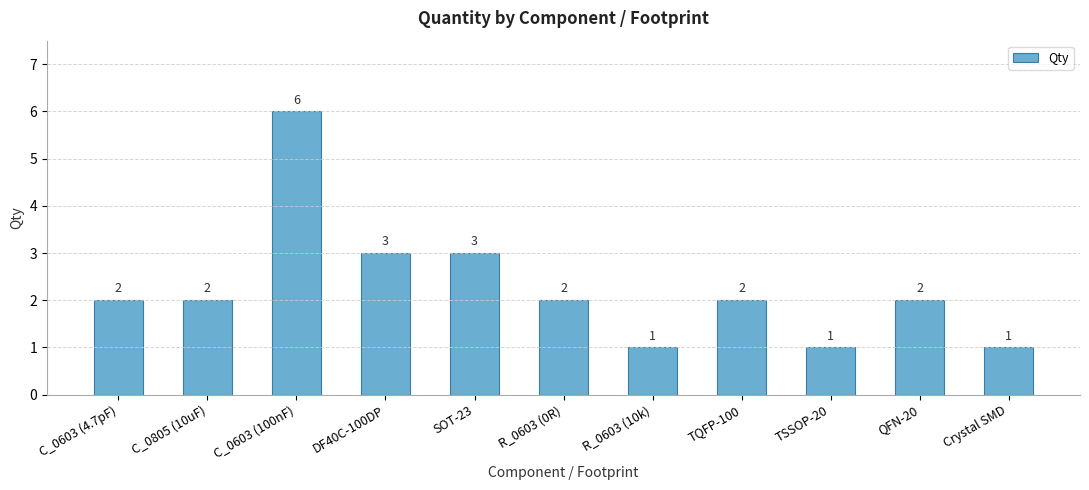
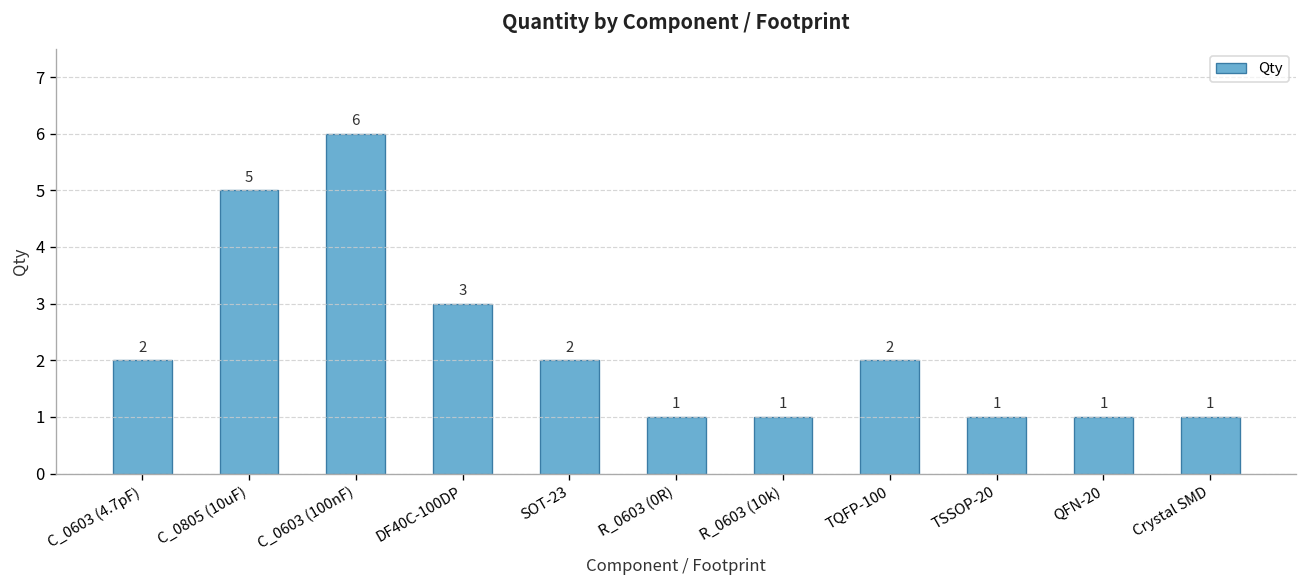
C_0805 (10uF): 2 -> 5
SOT-23: 3 -> 2
R_0603 (0R): 2 -> 1
QFN-20: 2 -> 1
